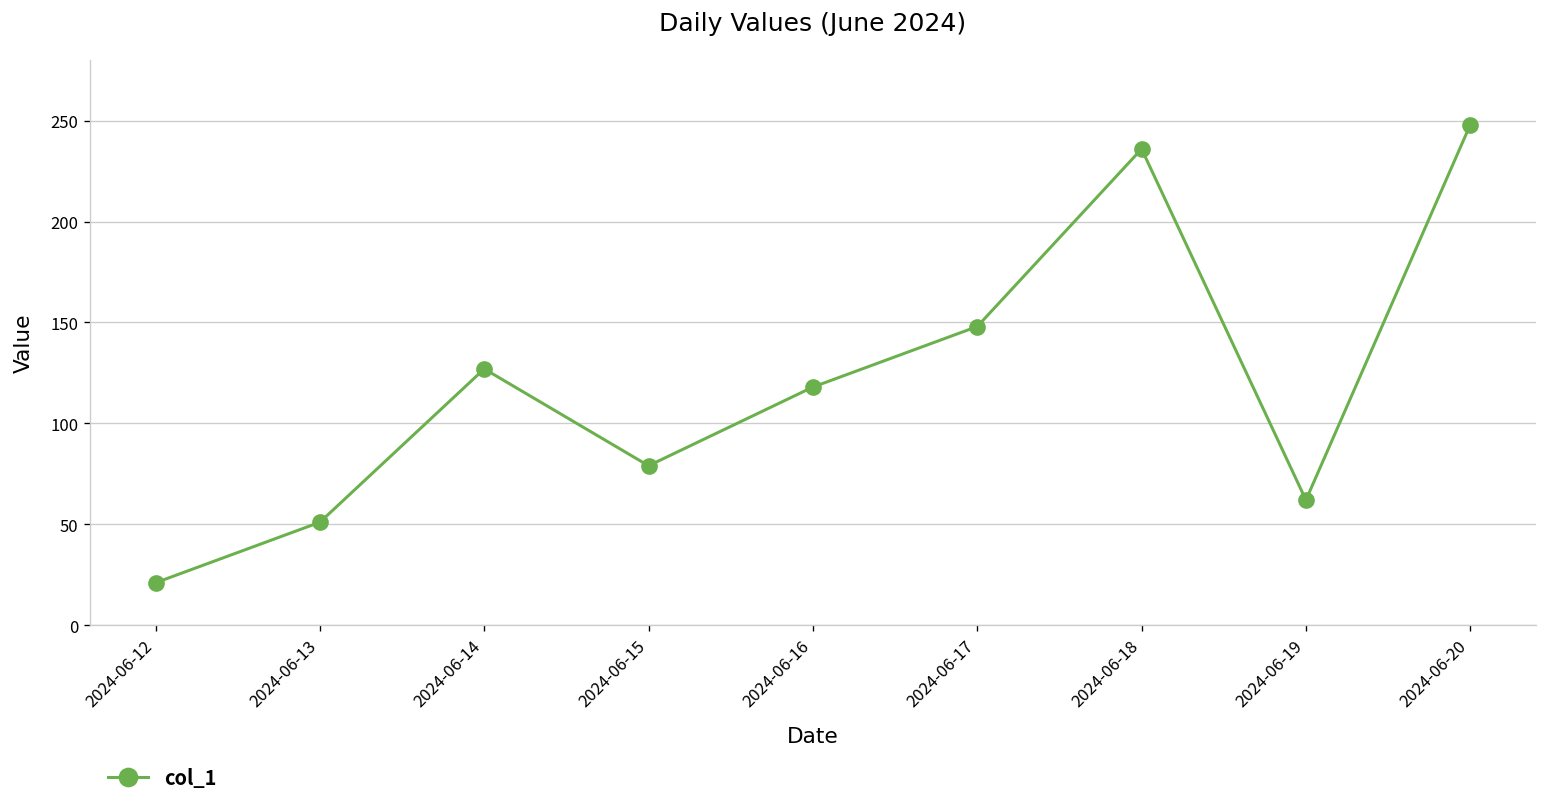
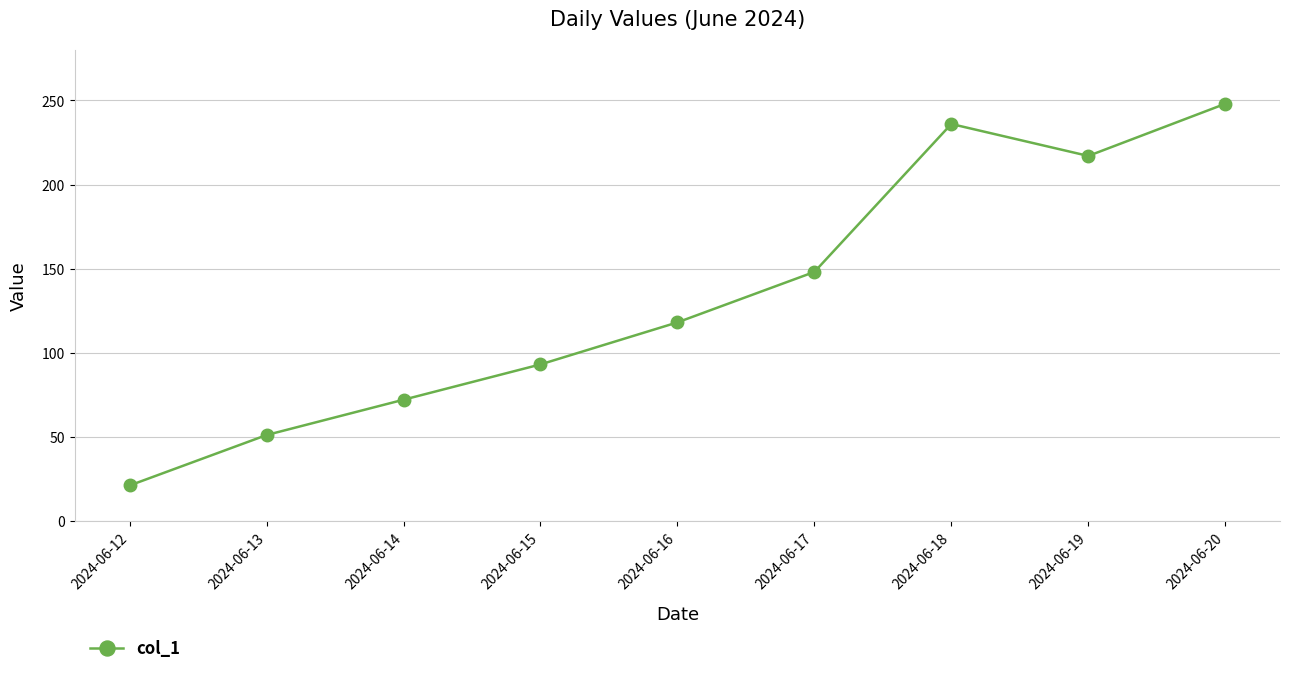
2024-06-14: 127 -> 72
2024-06-15: 79 -> 93
2024-06-19: 62 -> 217
